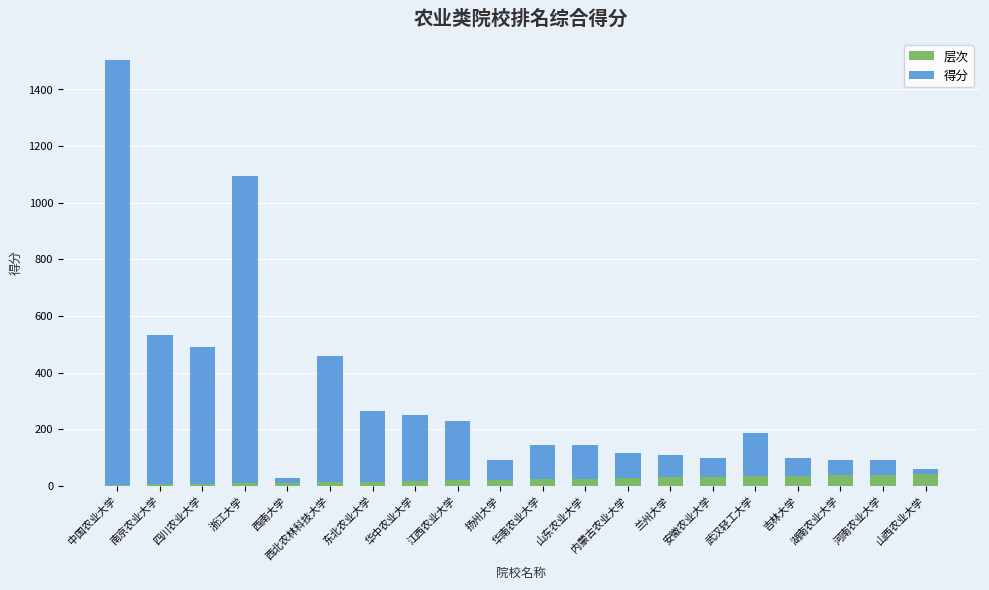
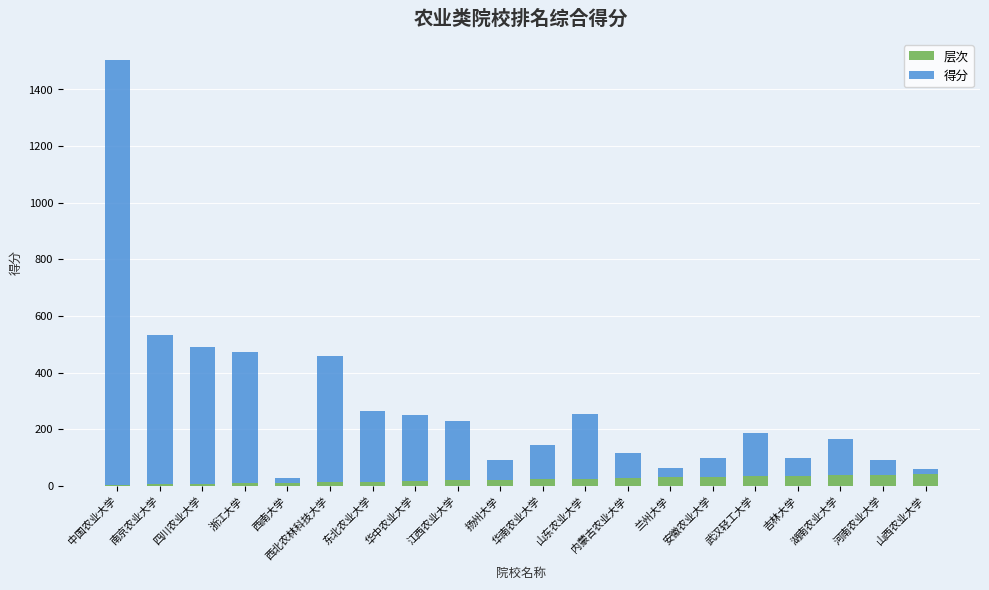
得分, 浙江大学: 1080 -> 460
得分, 山东农业大学: 120 -> 230
得分, 兰州大学: 80 -> 30
得分, 湖南农业大学: 60 -> 130
